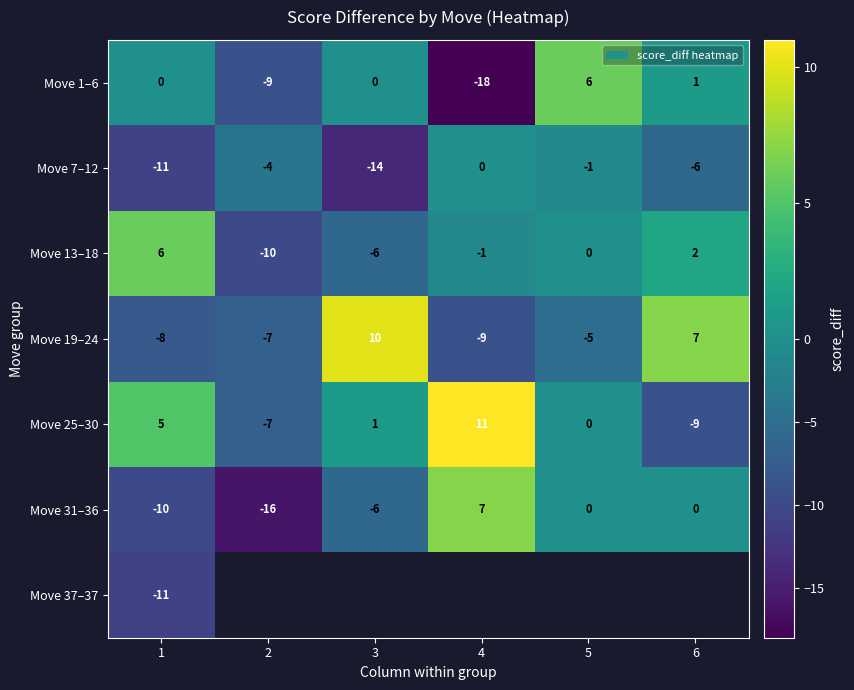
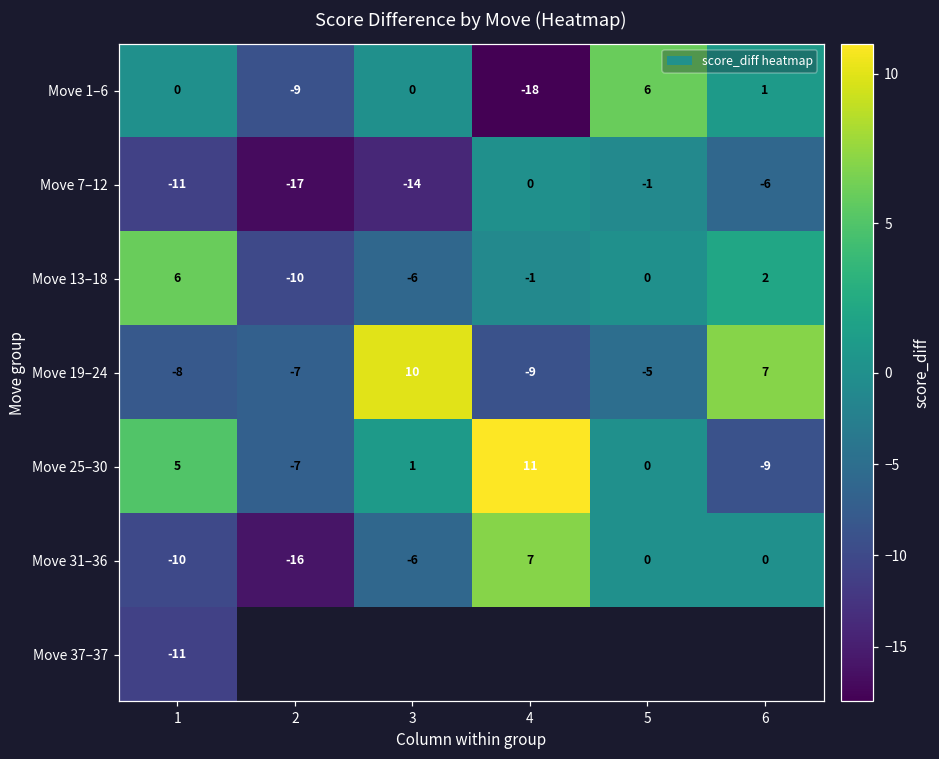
Move 7–12, 2: -4 -> -17
